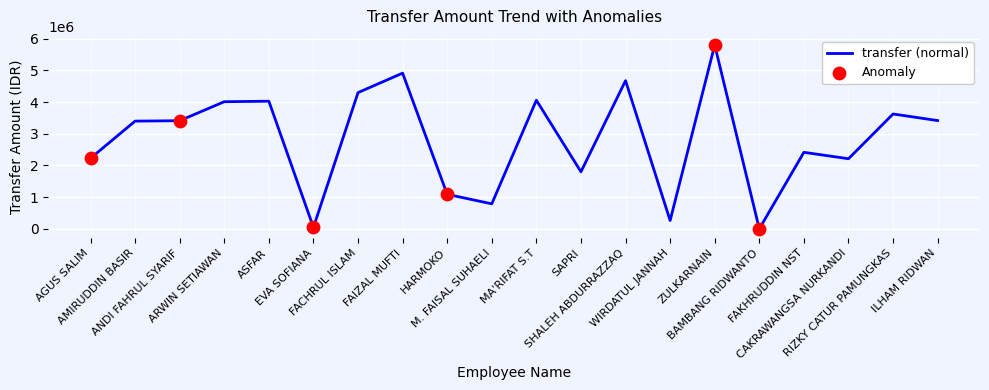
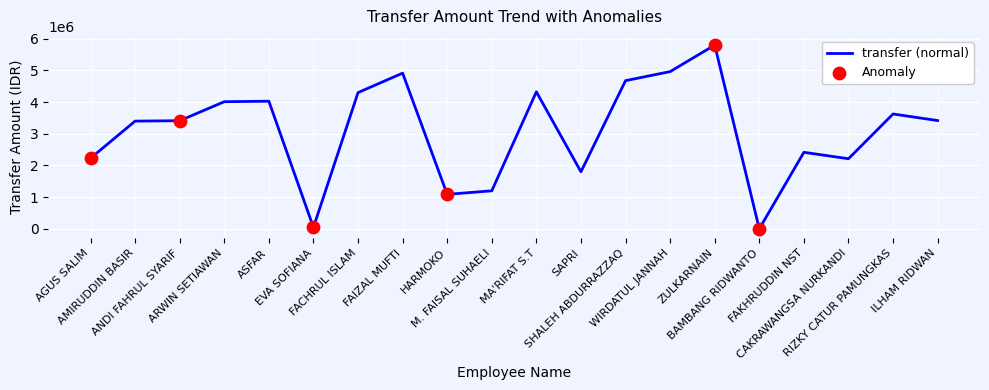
transfer (normal), M. FAISAL SUHAELI: 800000 -> 1200000
transfer (normal), MA'RIFAT S.T: 4100000 -> 4300000
transfer (normal), WIRDATUL JANNAH: 300000 -> 5000000
